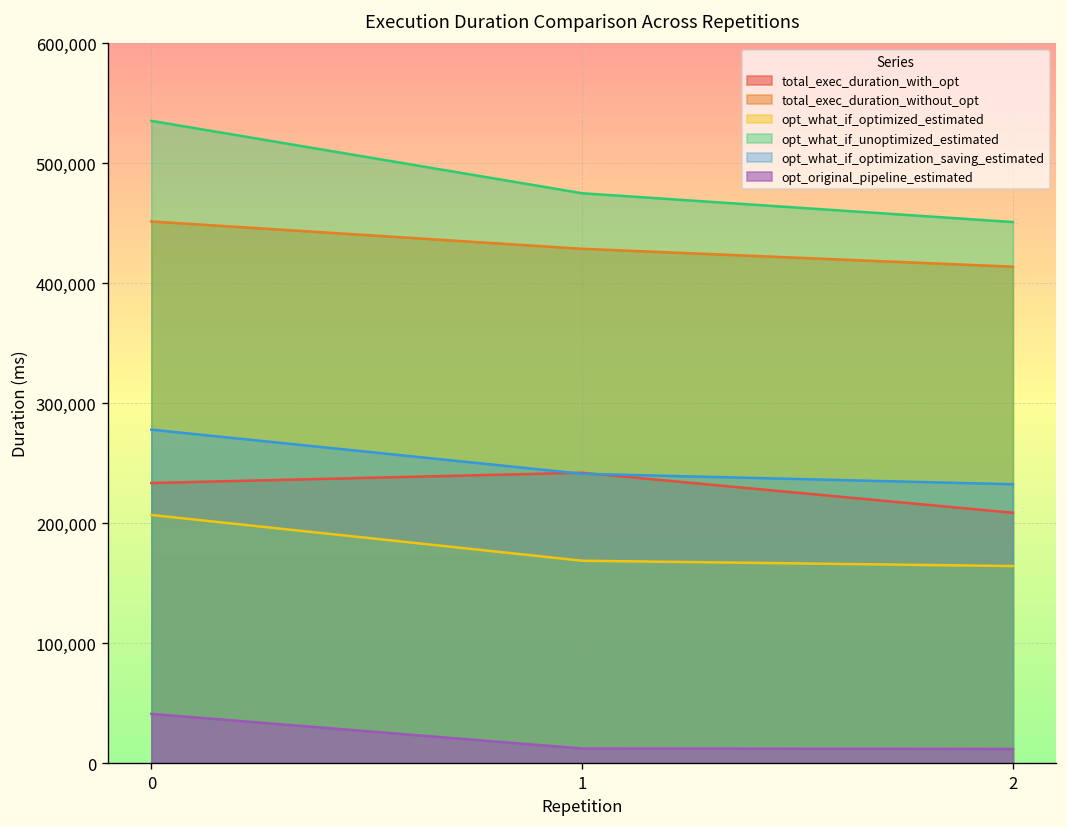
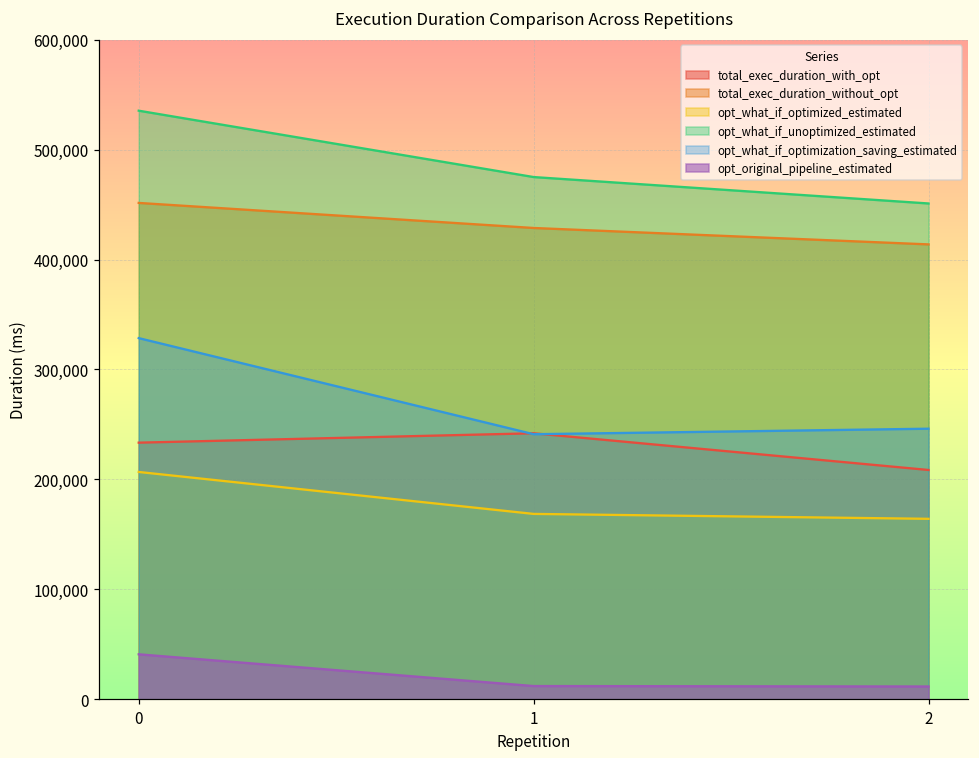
opt_what_if_optimization_saving_estimated, 0: 280,000 -> 330,000
opt_what_if_optimization_saving_estimated, 2: 230,000 -> 250,000
